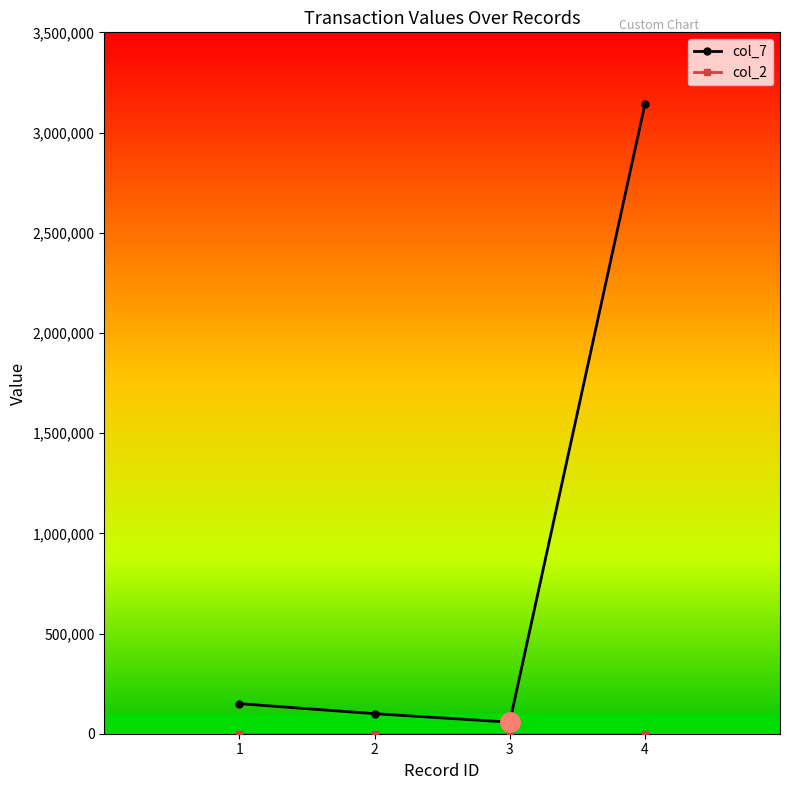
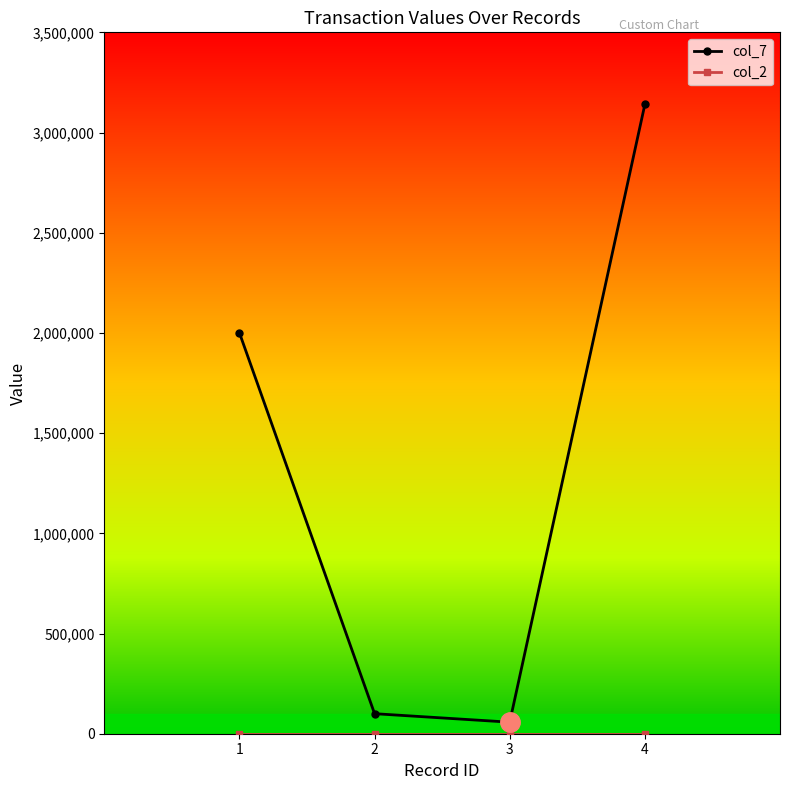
col_7, 1: 150,000 -> 2,000,000
